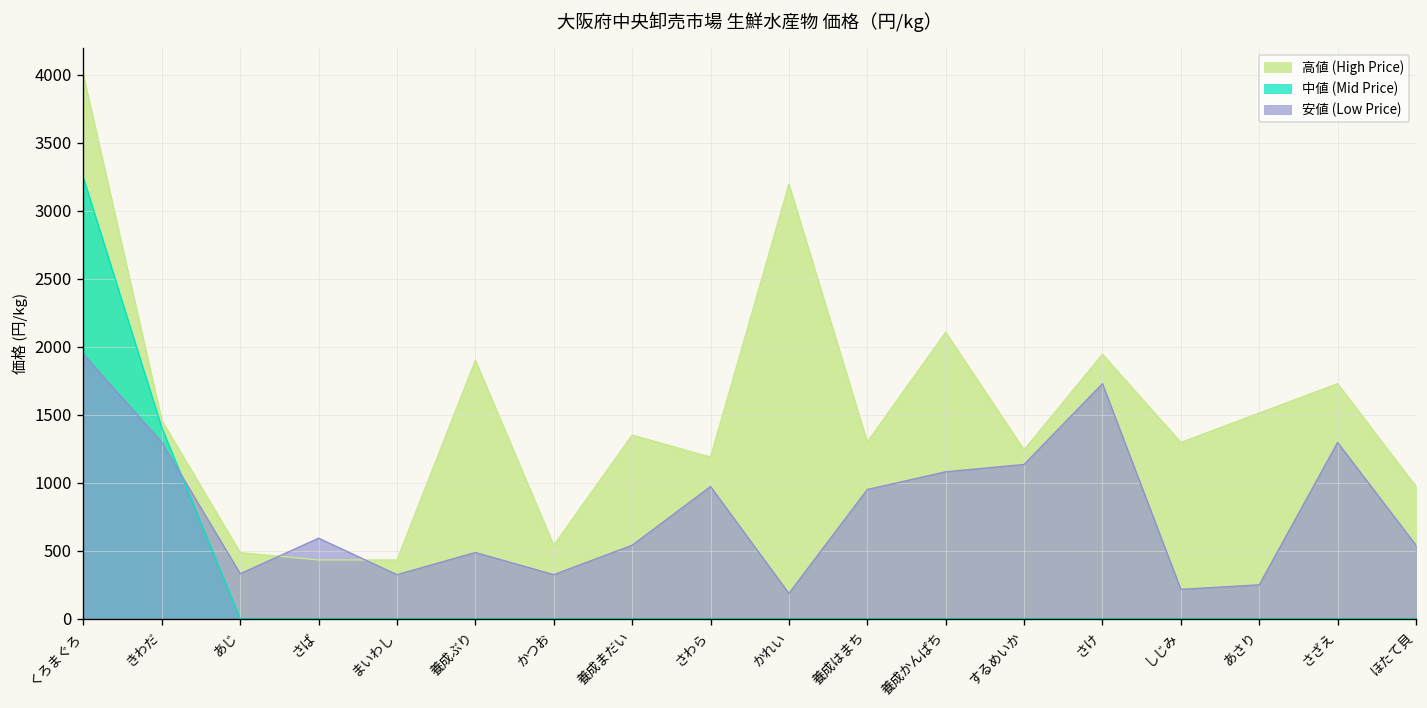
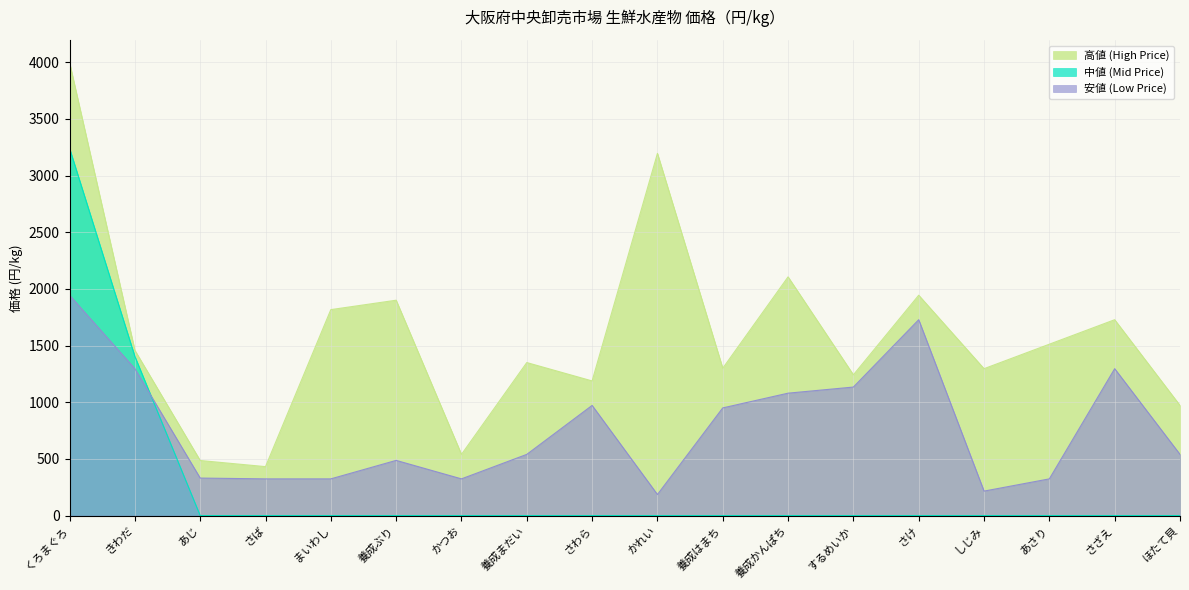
安値 (Low Price), さば: 590 -> 320
高値 (High Price), まいわし: 430 -> 1820
安値 (Low Price), あさり: 250 -> 320
